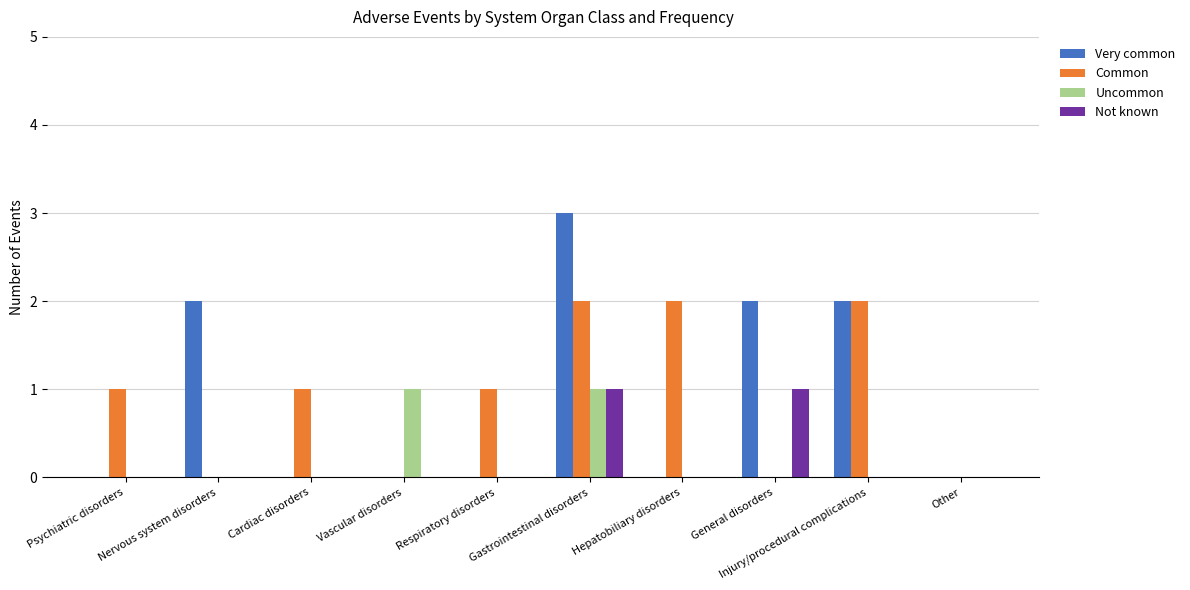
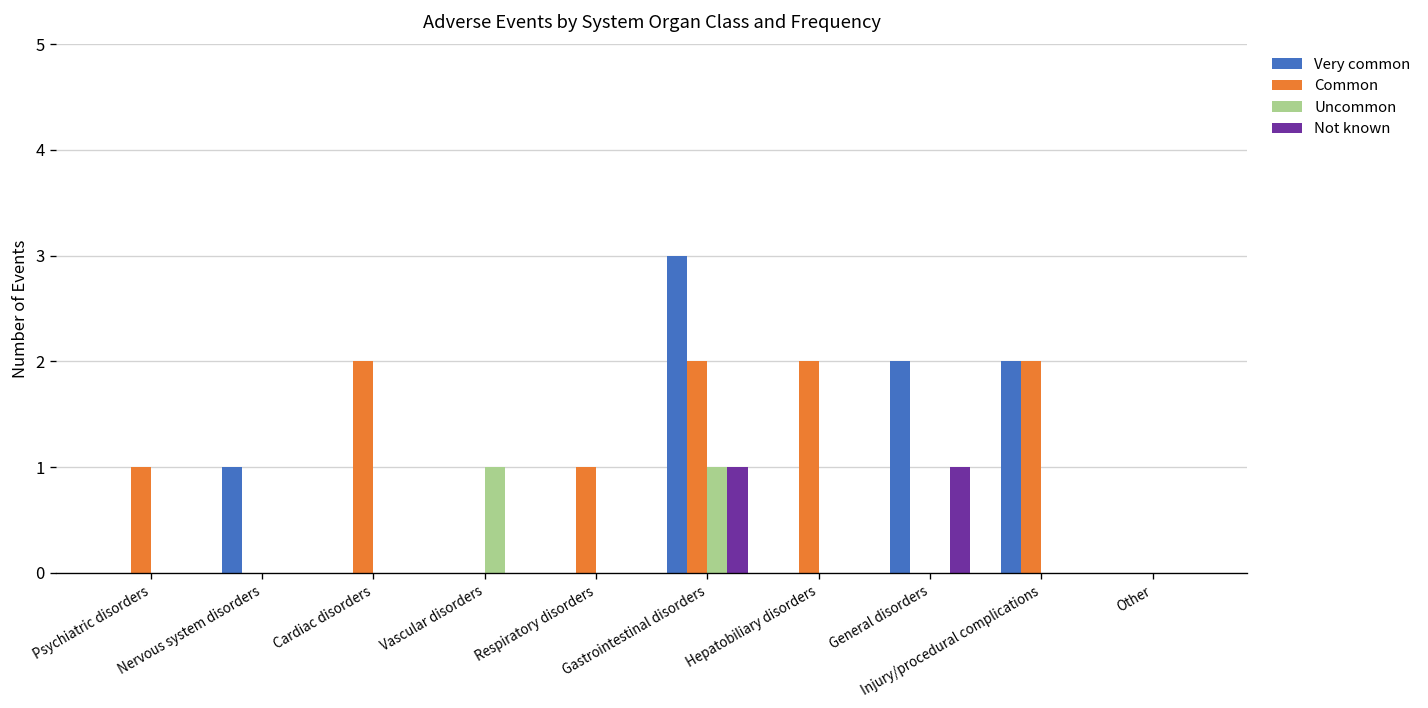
Very common, Nervous system disorders: 2 -> 1
Common, Cardiac disorders: 1 -> 2
